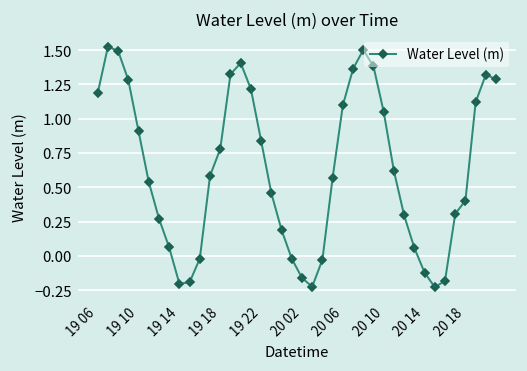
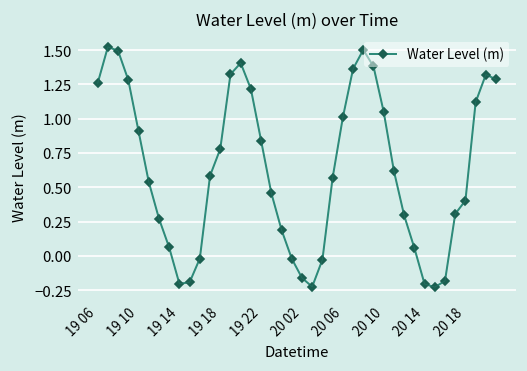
19 06: 1.18 -> 1.26
20 06: 1.10 -> 1.01
20 14: -0.12 -> -0.21
